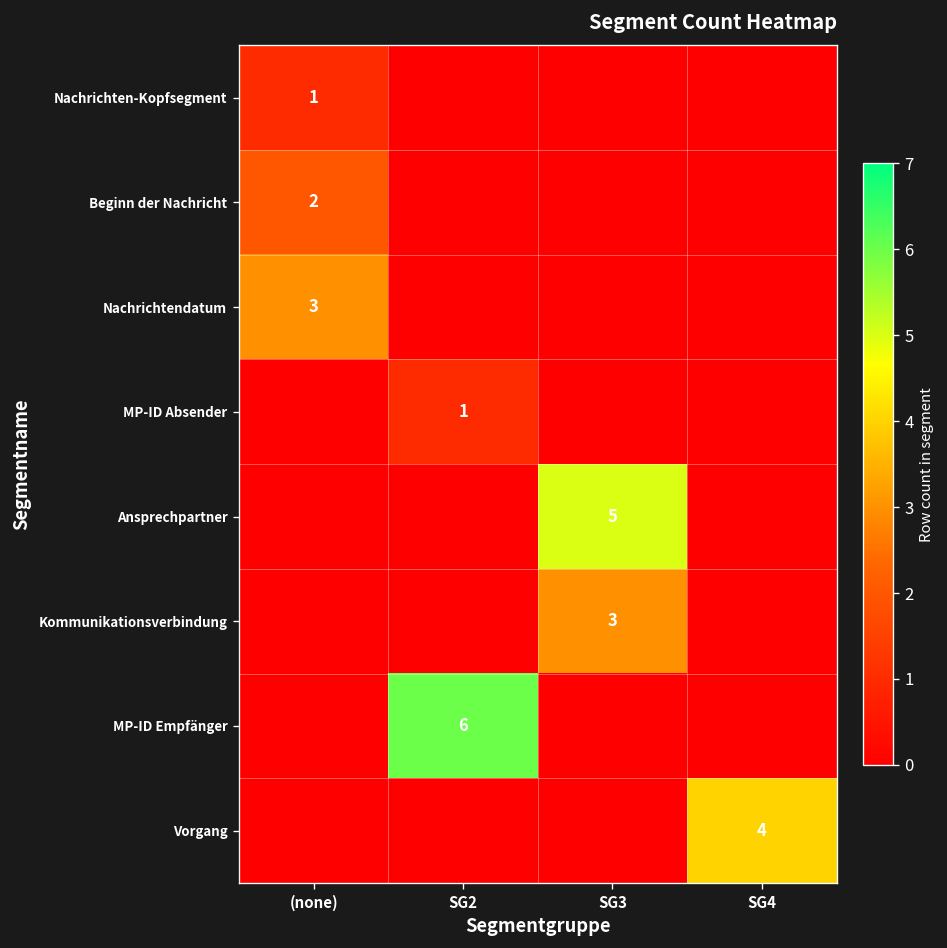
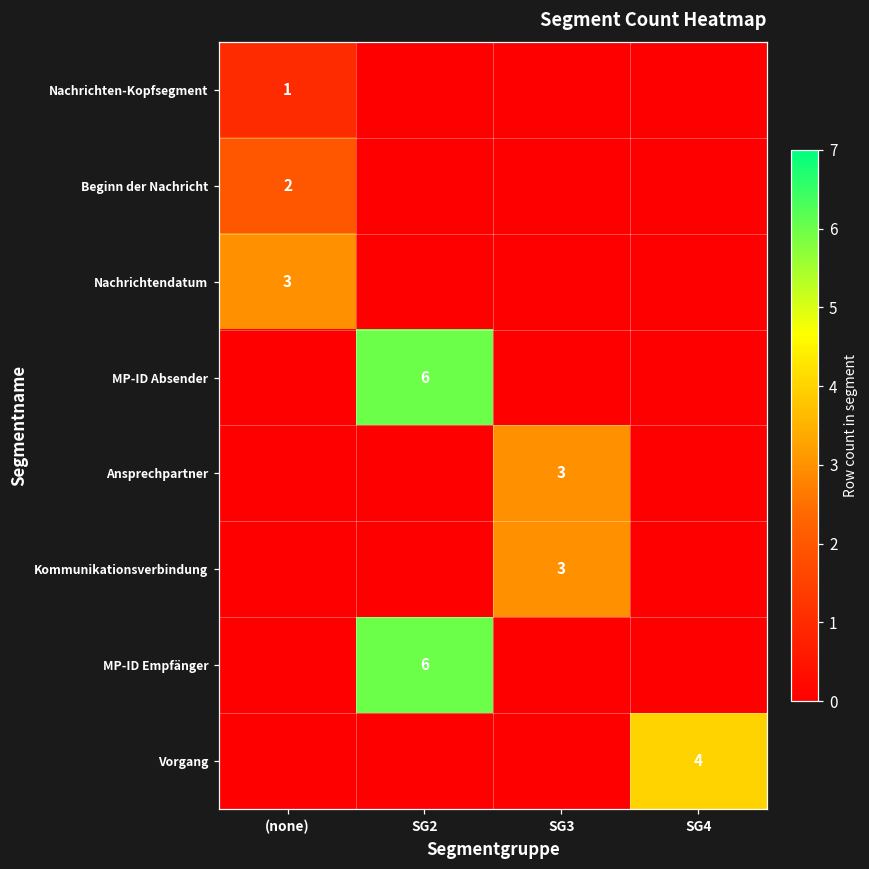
MP-ID Absender, SG2: 1 -> 6
Ansprechpartner, SG3: 5 -> 3
